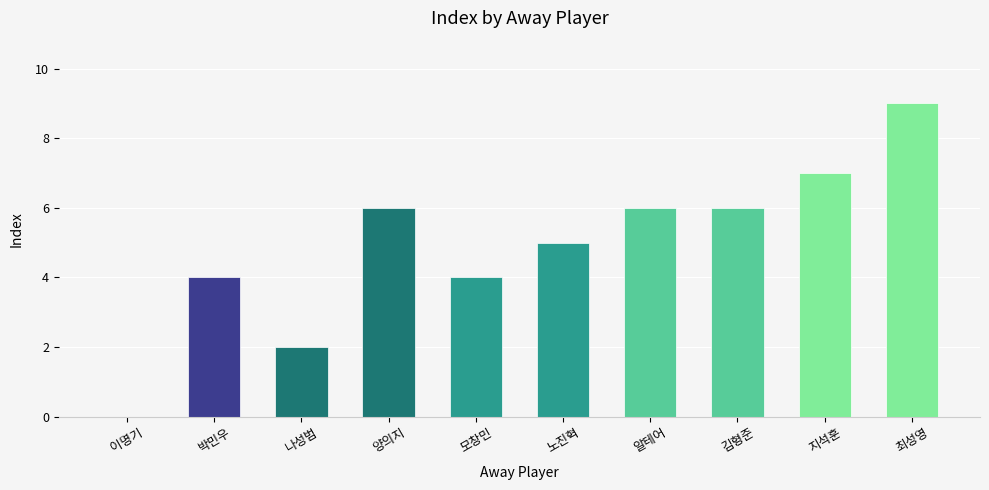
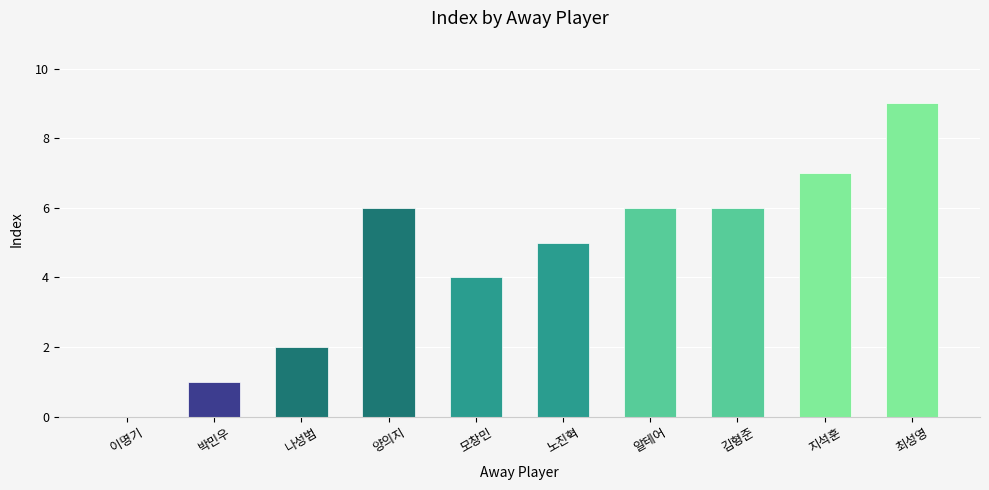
박민우: 4 -> 1
